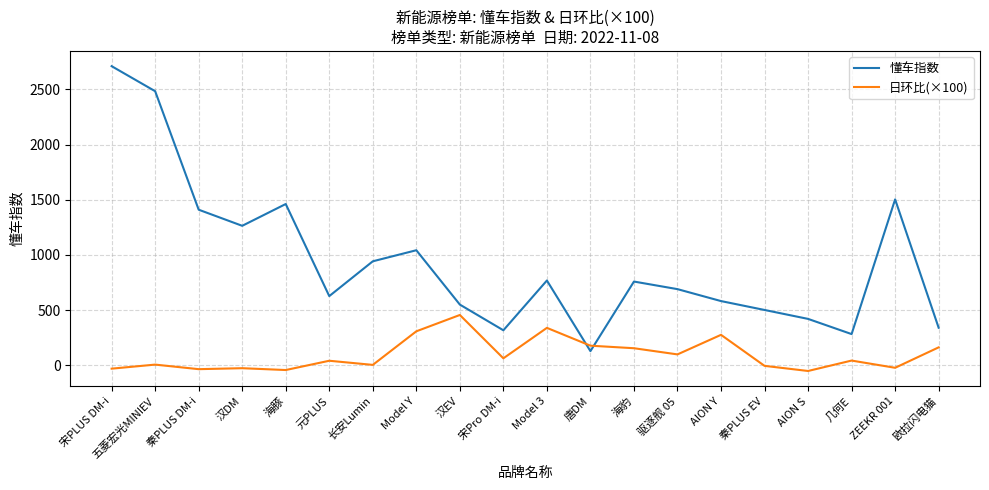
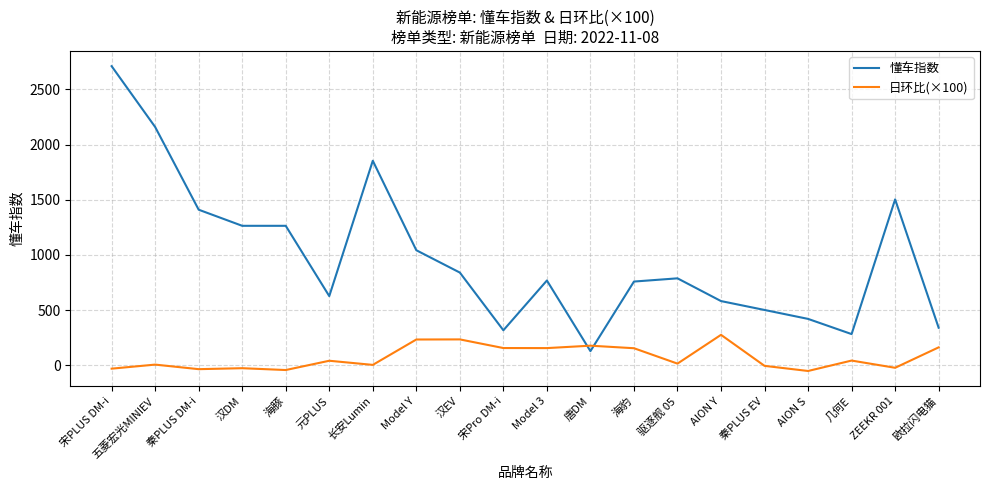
懂车指数, 五菱宏光MINIEV: 2480 -> 2160
懂车指数, 海豚: 1460 -> 1260
懂车指数, 长安Lumin: 940 -> 1850
日环比(×100), Model Y: 310 -> 230
懂车指数, 汉EV: 550 -> 840
日环比(×100), 汉EV: 460 -> 230
日环比(×100), 宋Pro DM-i: 60 -> 160
日环比(×100), Model 3: 340 -> 160
懂车指数, 驱逐舰 05: 690 -> 790
日环比(×100), 驱逐舰 05: 100 -> 20
